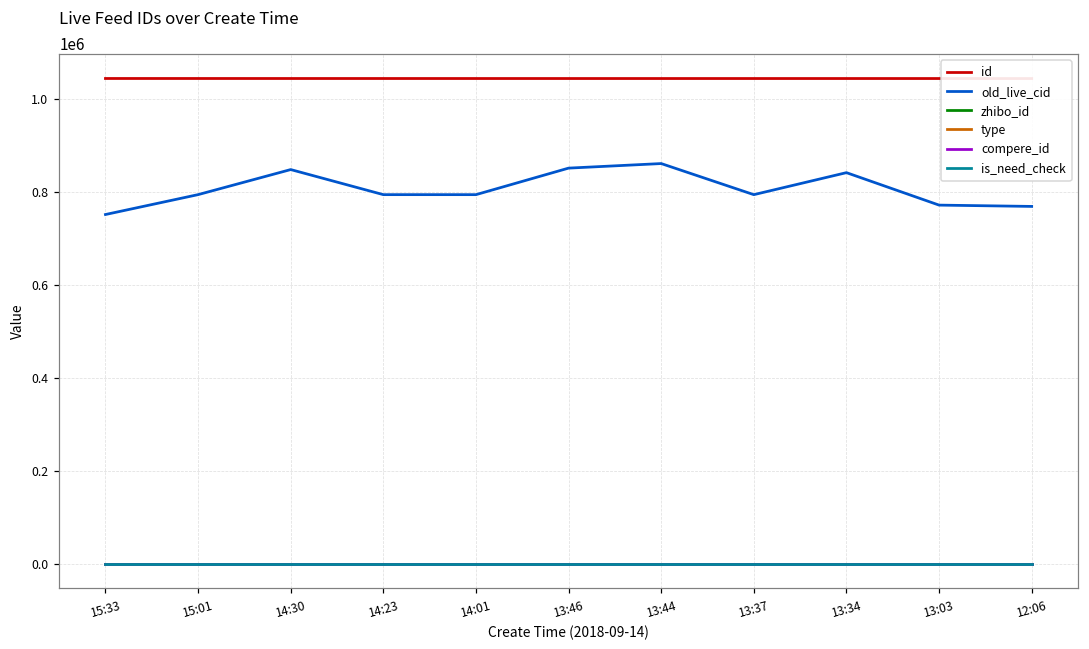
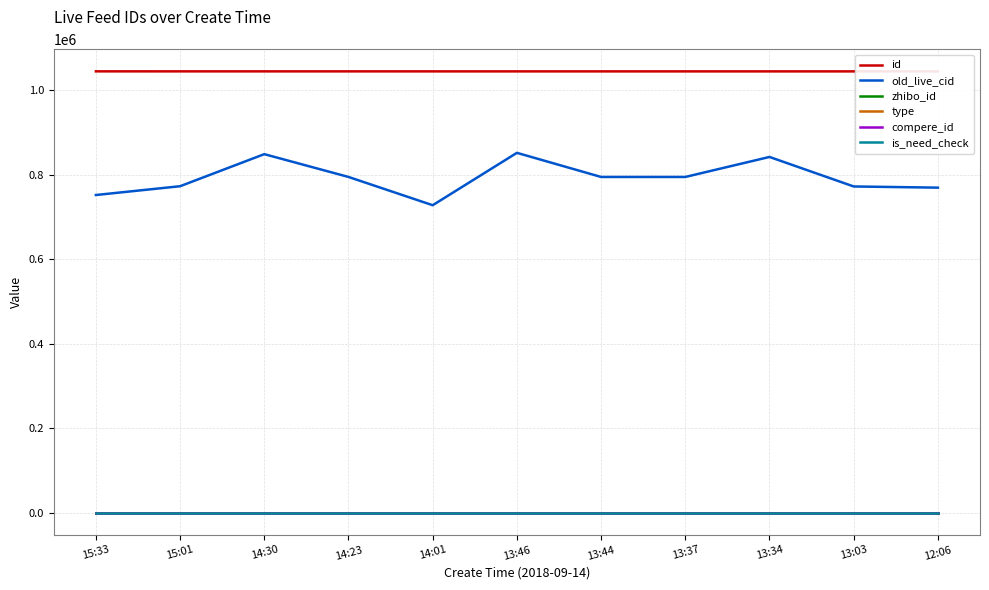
old_live_cid, 15:01: 790000 -> 770000
old_live_cid, 14:01: 790000 -> 730000
old_live_cid, 13:44: 860000 -> 790000
